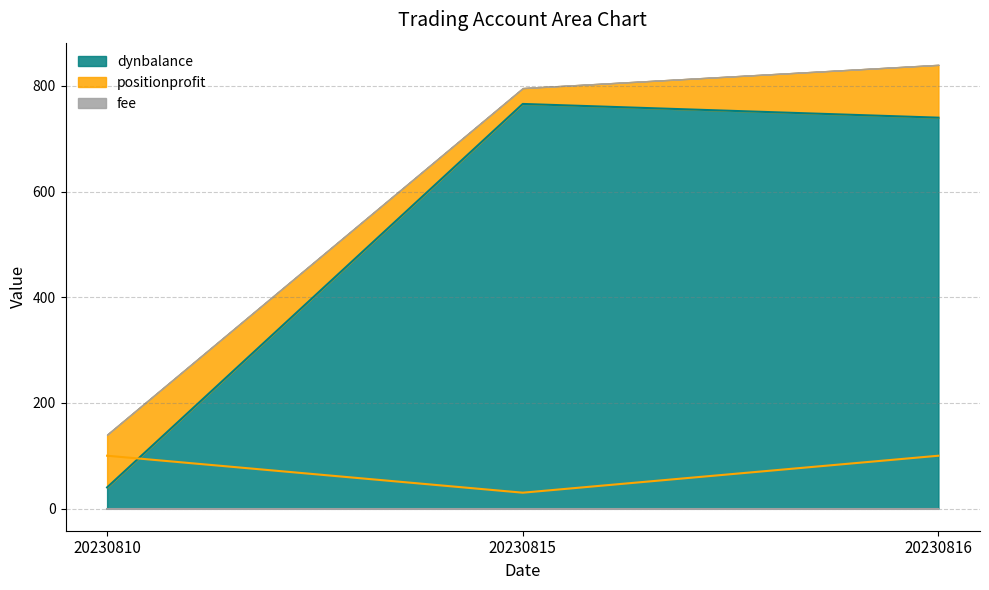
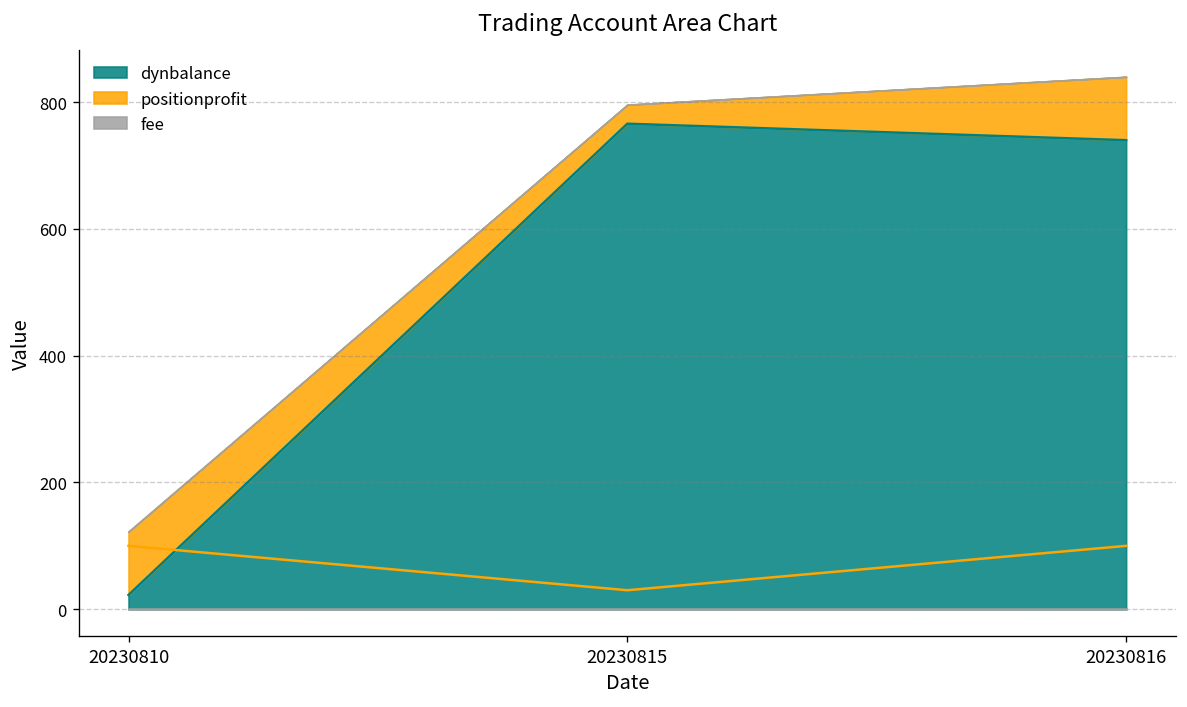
dynbalance, 20230810: 40 -> 20
